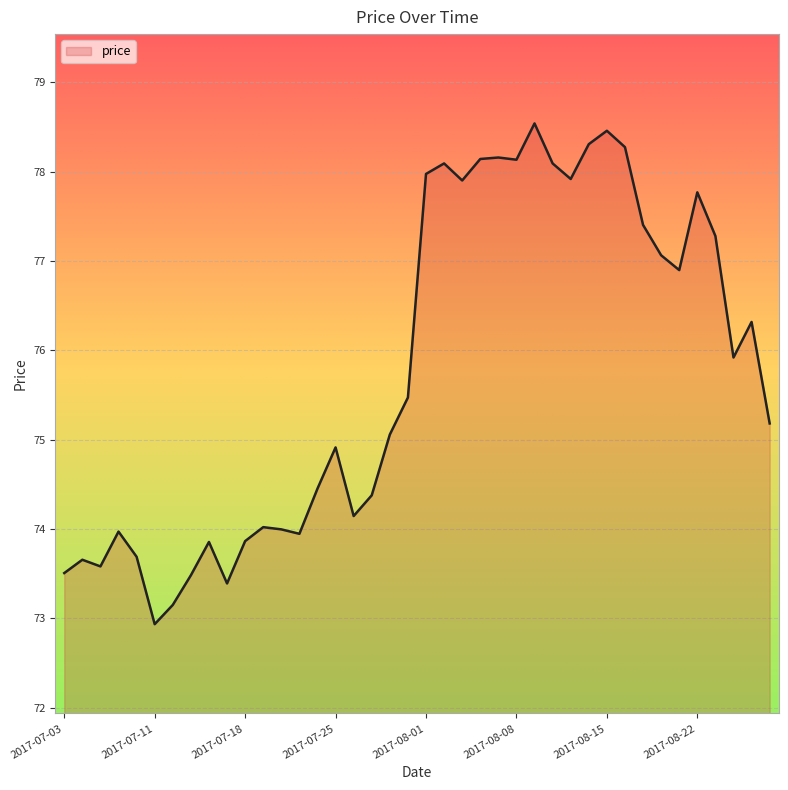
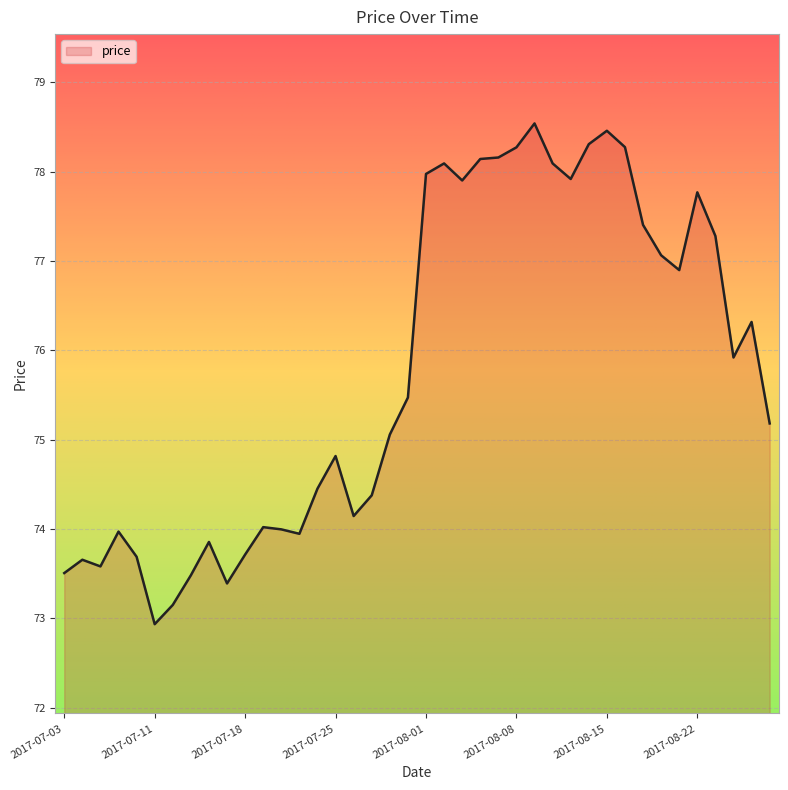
2017-07-18: 73.9 -> 73.7
2017-07-25: 74.9 -> 74.8
2017-08-08: 78.1 -> 78.3
